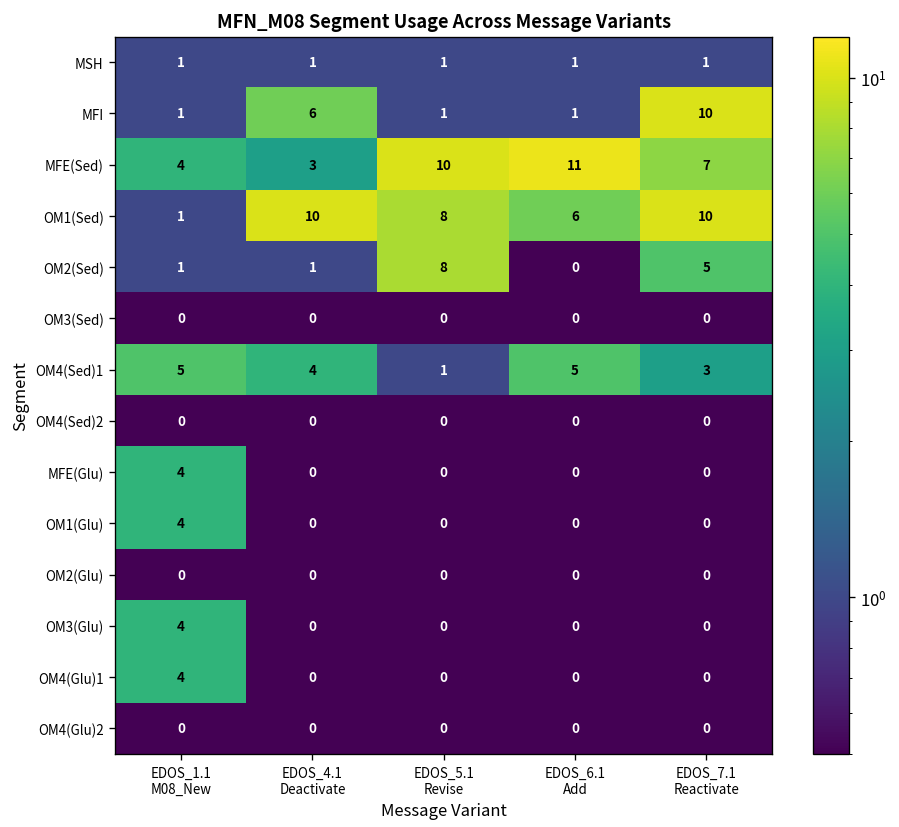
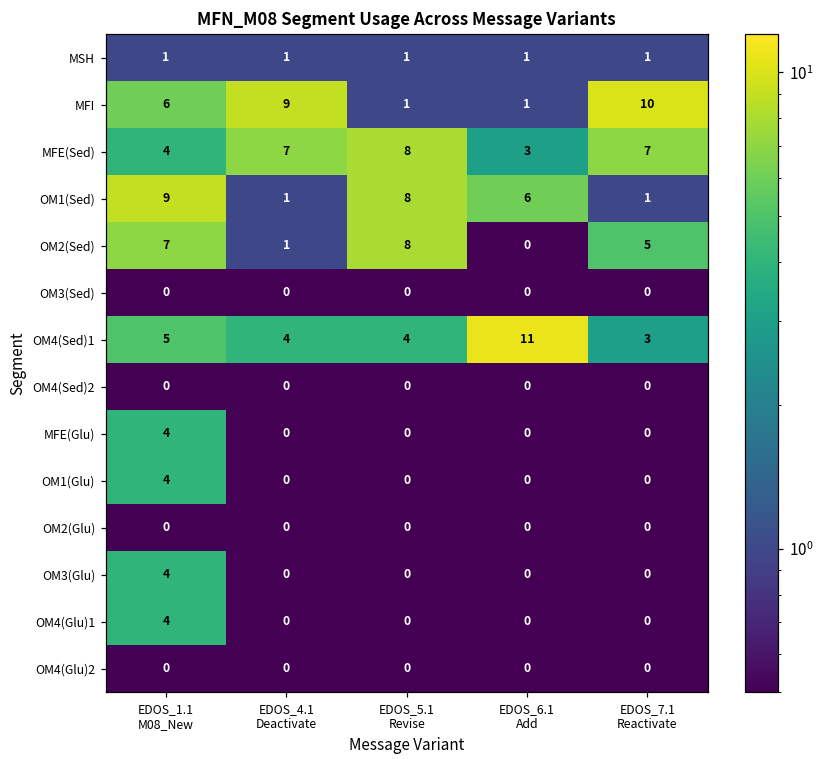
MFI, EDOS_1.1 M08_New: 1 -> 6
MFI, EDOS_4.1 Deactivate: 6 -> 9
MFE(Sed), EDOS_4.1 Deactivate: 3 -> 7
MFE(Sed), EDOS_5.1 Revise: 10 -> 8
MFE(Sed), EDOS_6.1 Add: 11 -> 3
OM1(Sed), EDOS_1.1 M08_New: 1 -> 9
OM1(Sed), EDOS_4.1 Deactivate: 10 -> 1
OM1(Sed), EDOS_7.1 Reactivate: 10 -> 1
OM2(Sed), EDOS_1.1 M08_New: 1 -> 7
OM4(Sed)1, EDOS_5.1 Revise: 1 -> 4
OM4(Sed)1, EDOS_6.1 Add: 5 -> 11
